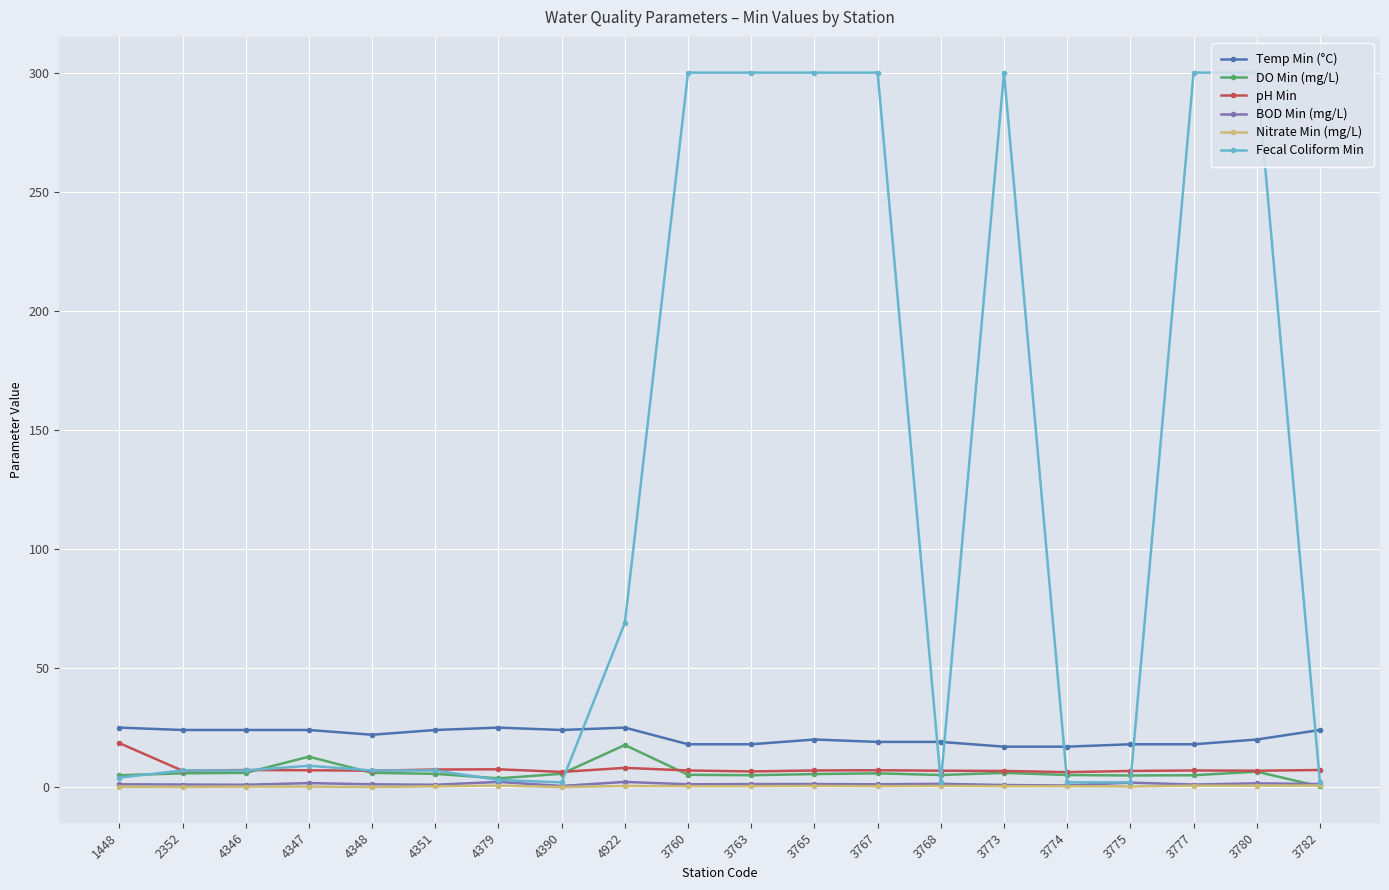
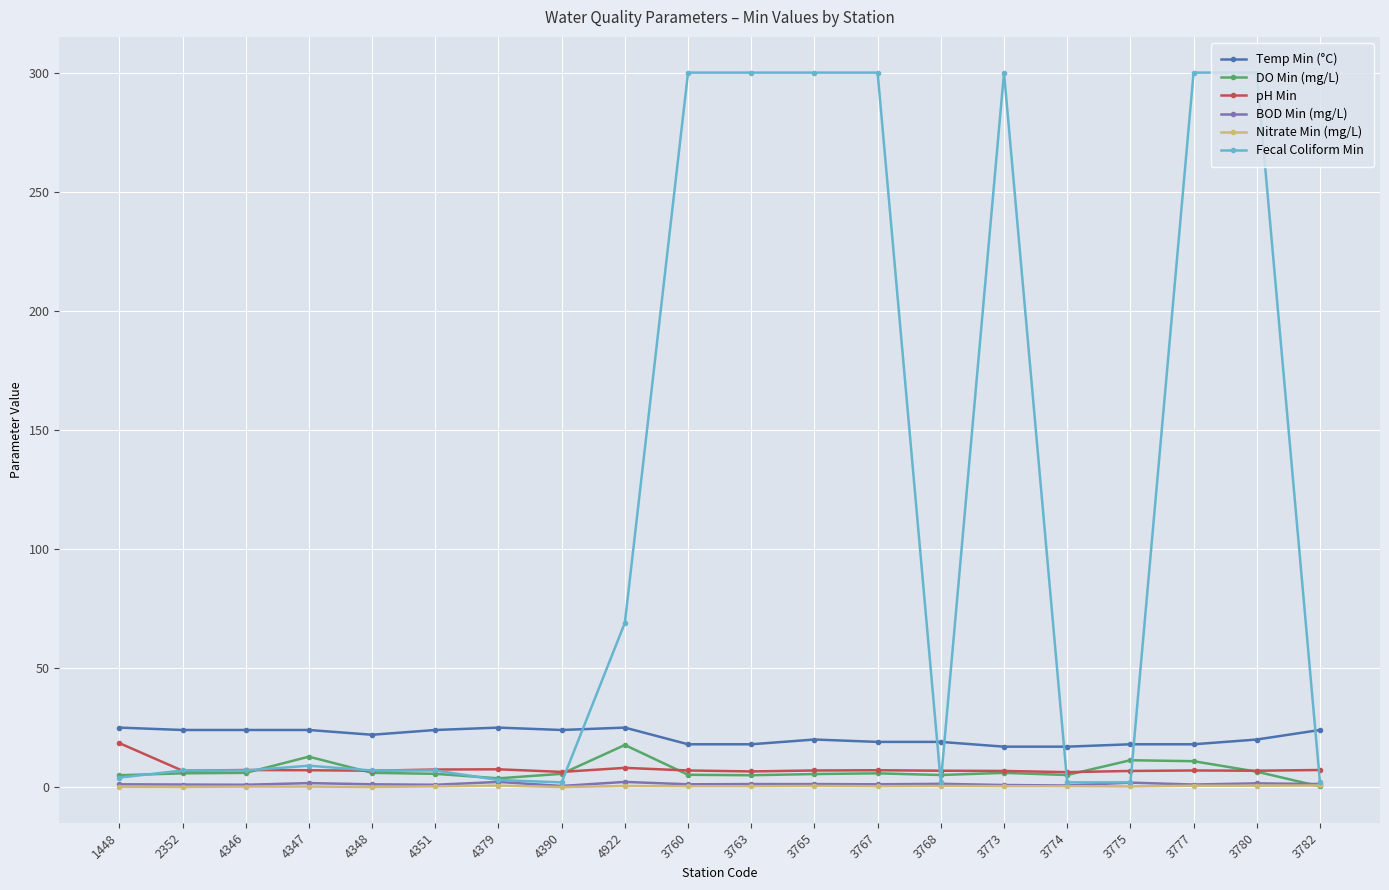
DO Min (mg/L), 3775: 5 -> 11
DO Min (mg/L), 3777: 5 -> 11
